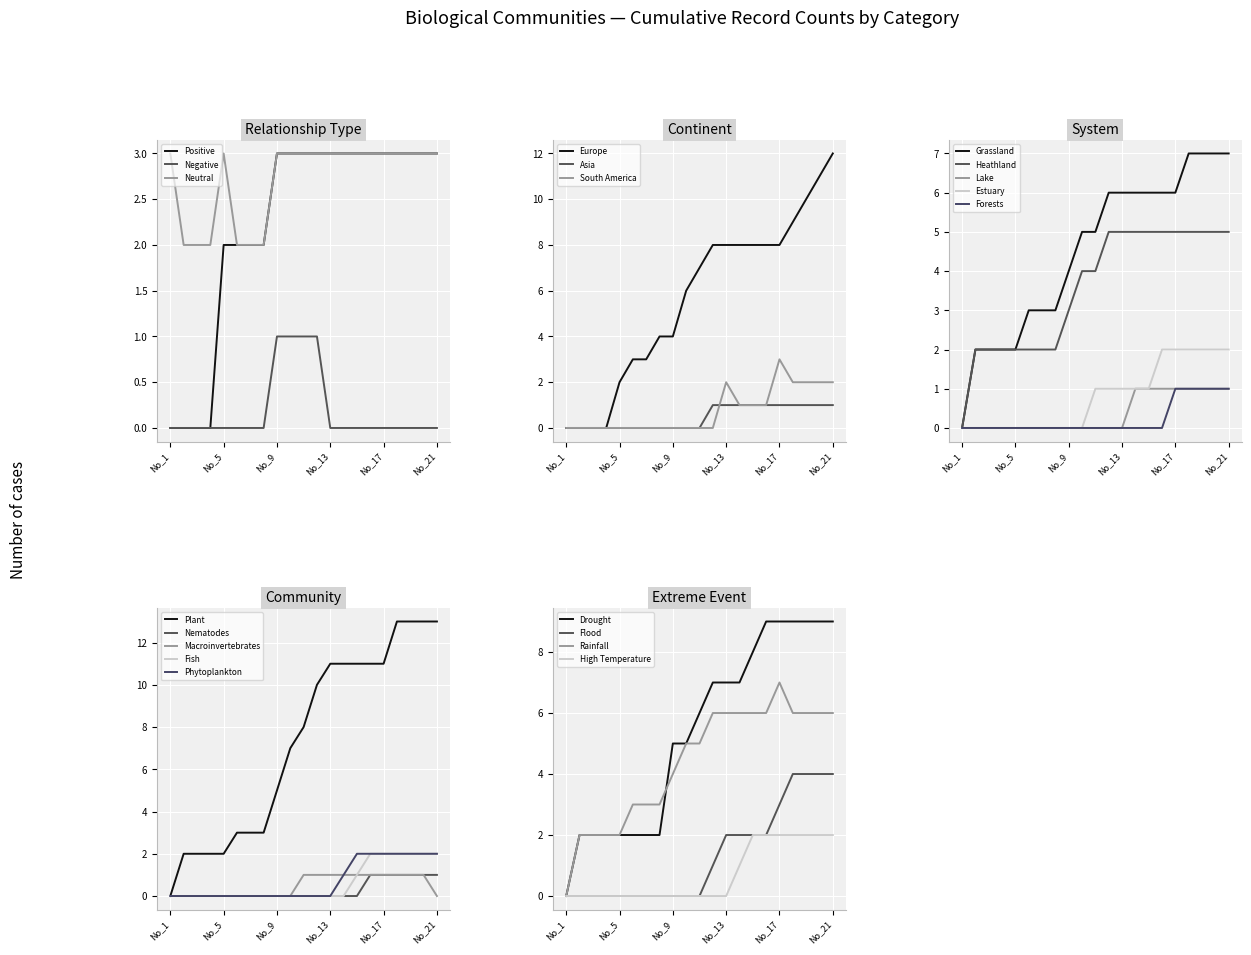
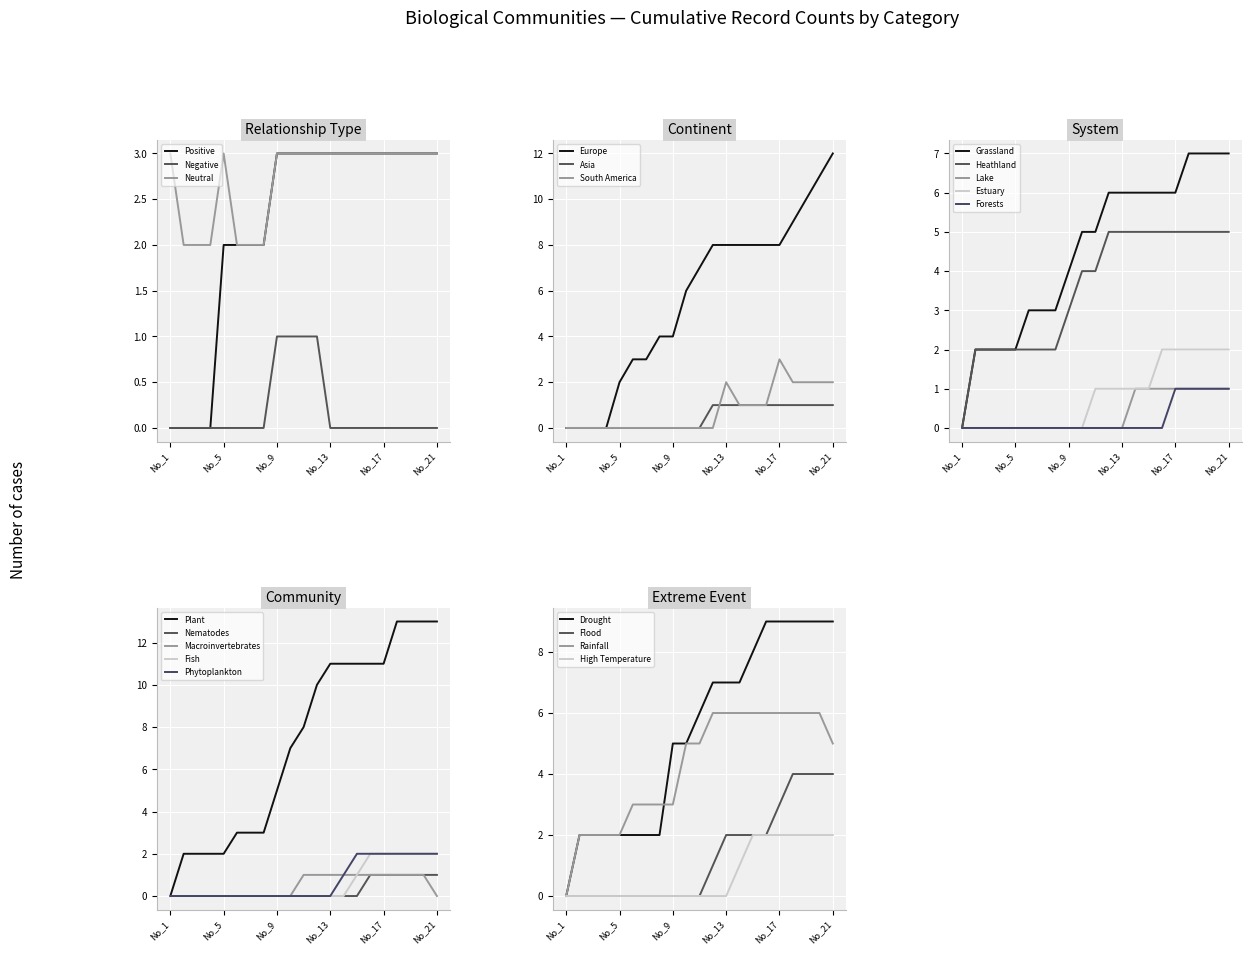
Extreme Event, Rainfall, No_9: 4 -> 3
Extreme Event, Rainfall, No_17: 7 -> 6
Extreme Event, Rainfall, No_21: 6 -> 5
